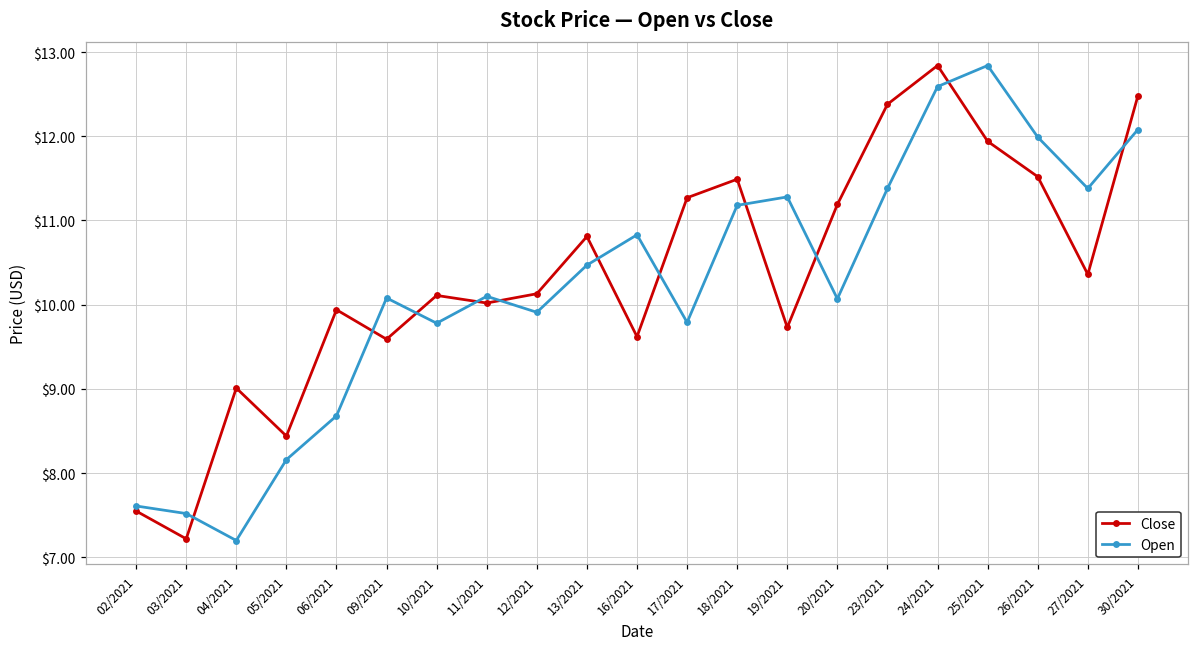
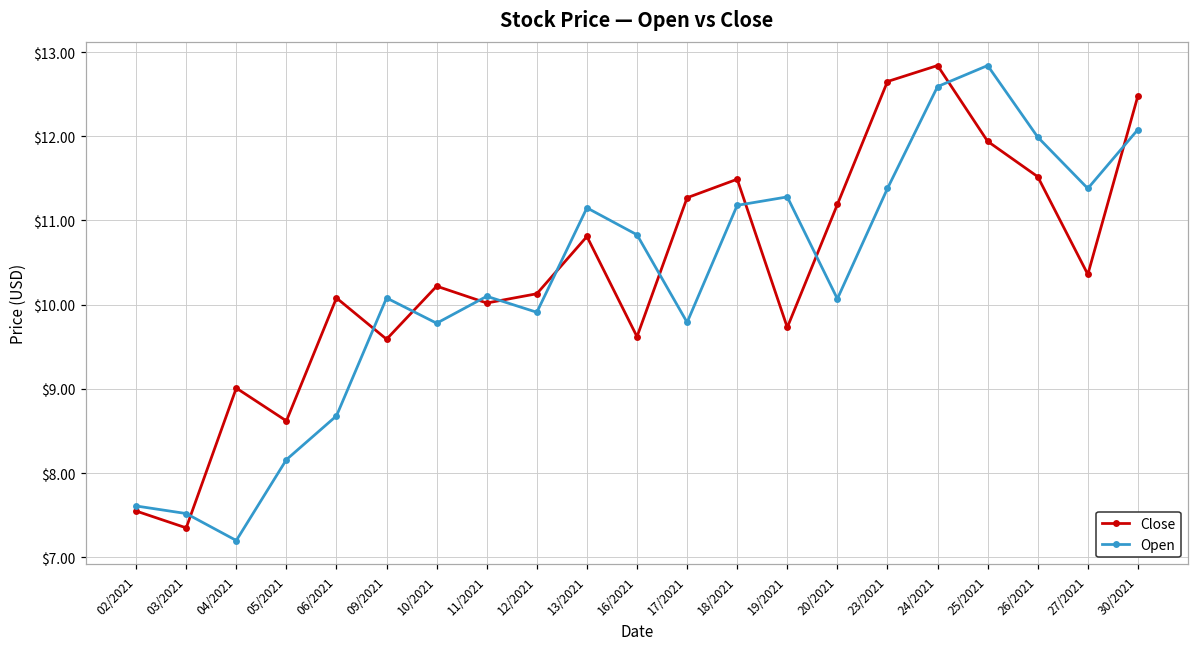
Close, 03/2021: $7.2 -> $7.4
Close, 05/2021: $8.4 -> $8.6
Close, 06/2021: $9.9 -> $10.1
Close, 10/2021: $10.1 -> $10.2
Open, 13/2021: $10.5 -> $11.2
Close, 23/2021: $12.4 -> $12.7
